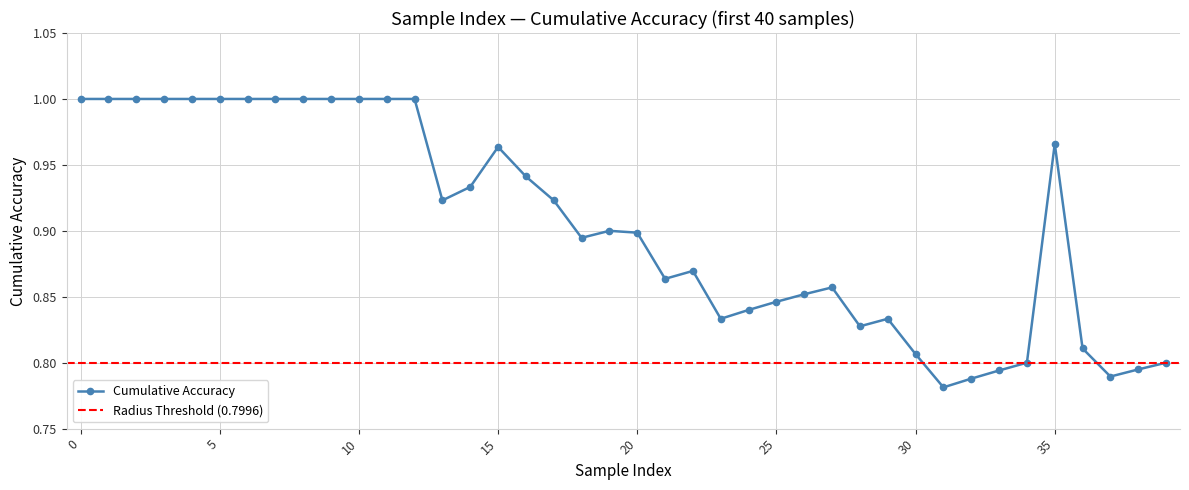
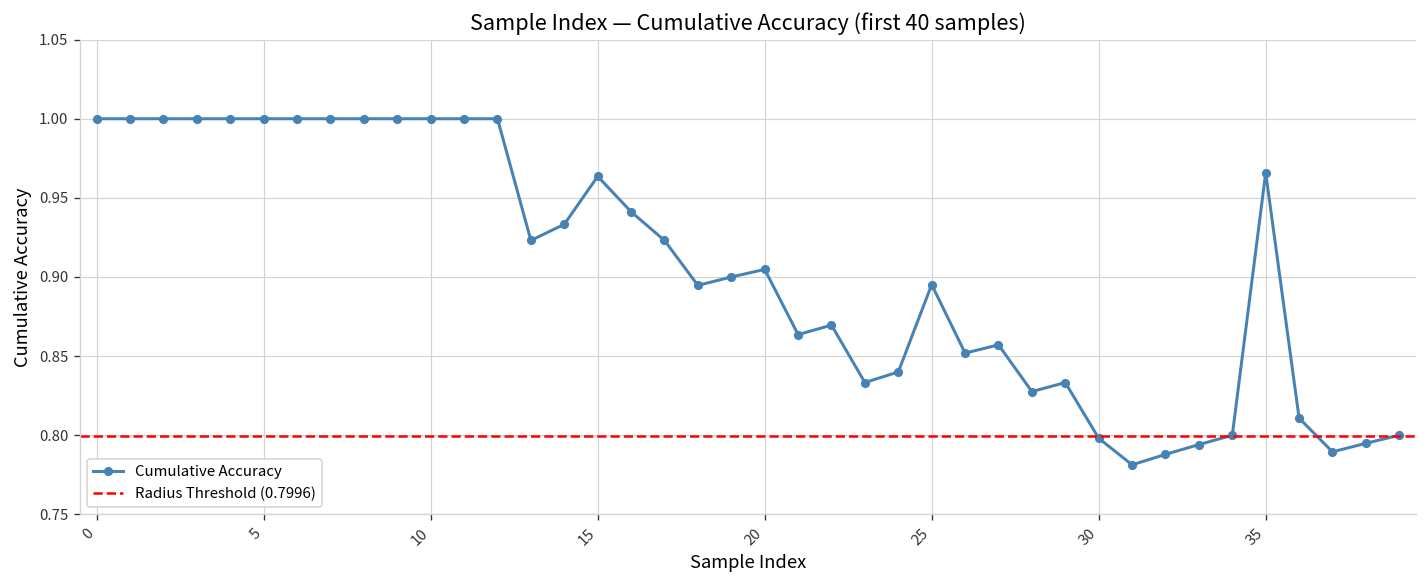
20: 0.899 -> 0.905
25: 0.846 -> 0.895
30: 0.807 -> 0.798
